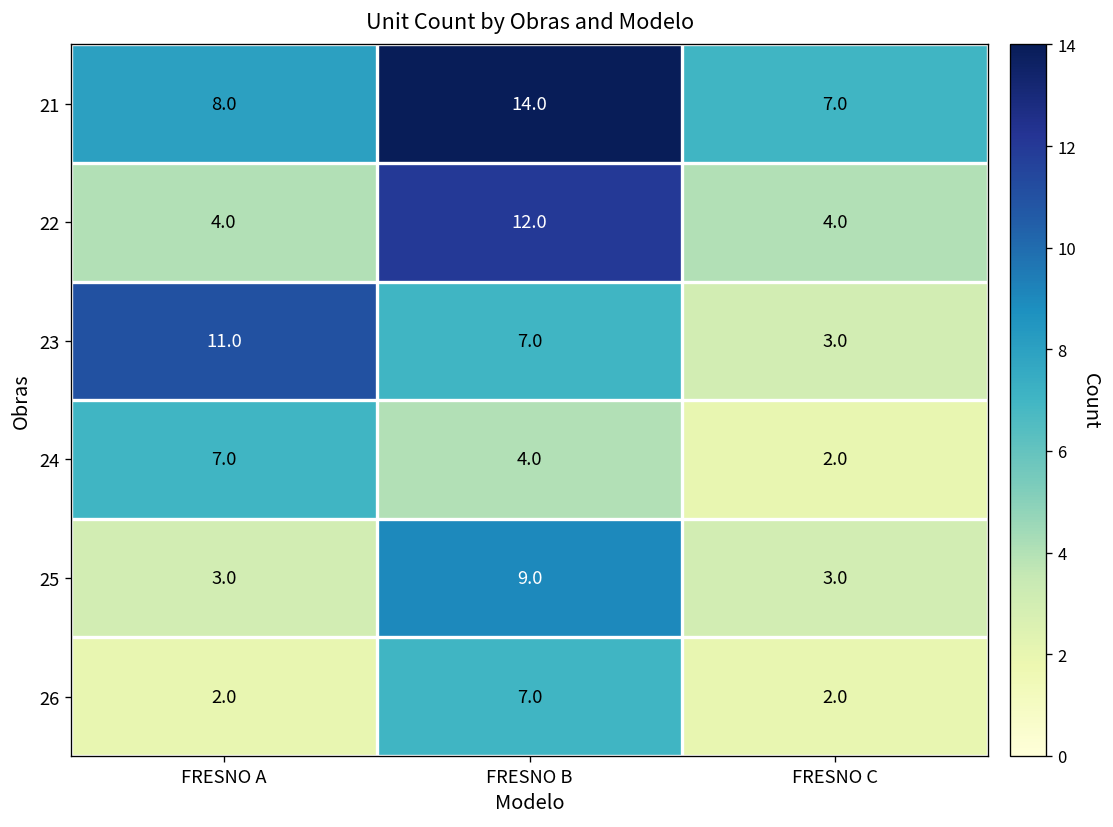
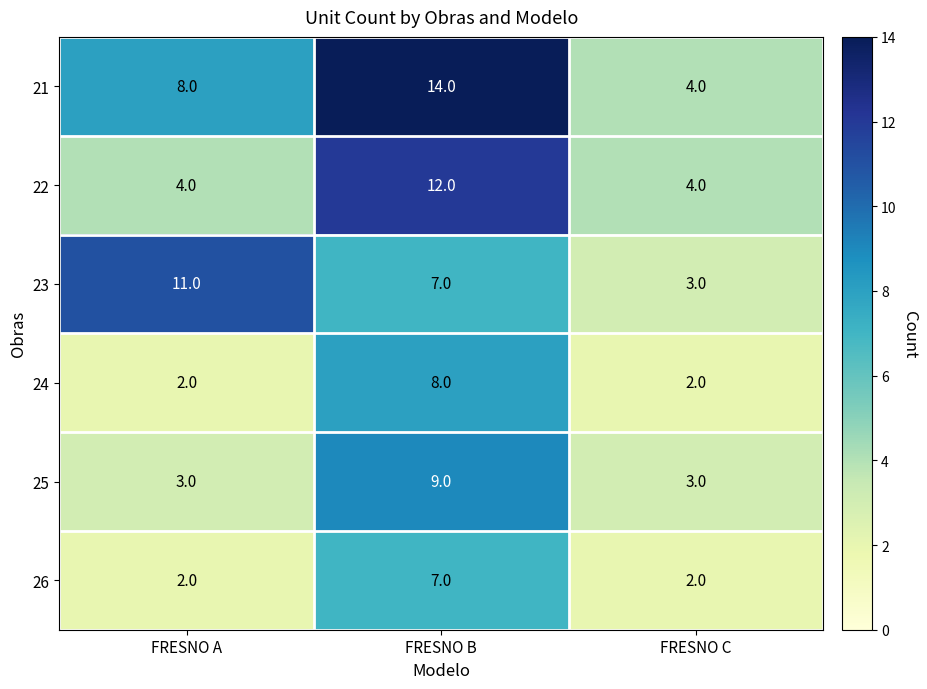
21, FRESNO C: 7.0 -> 4.0
24, FRESNO A: 7.0 -> 2.0
24, FRESNO B: 4.0 -> 8.0
